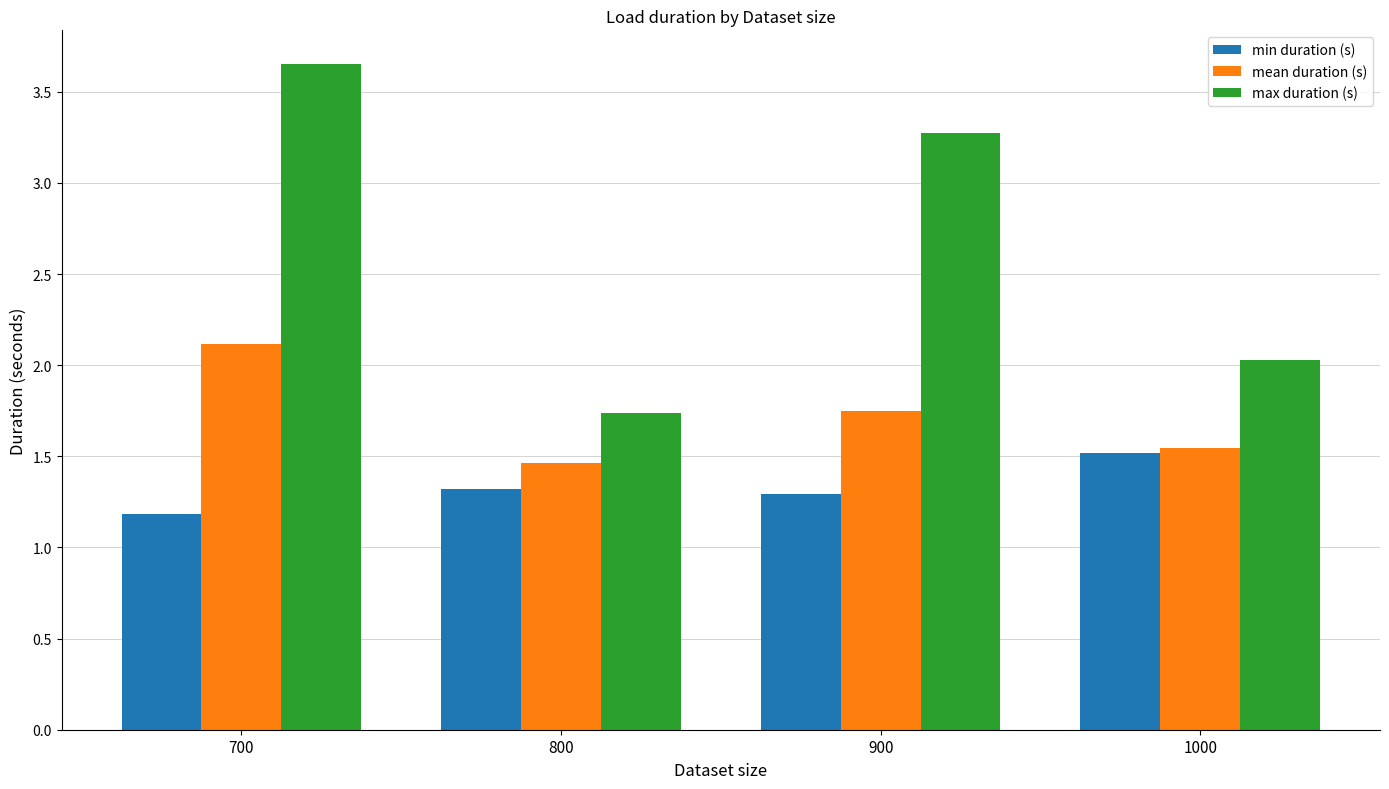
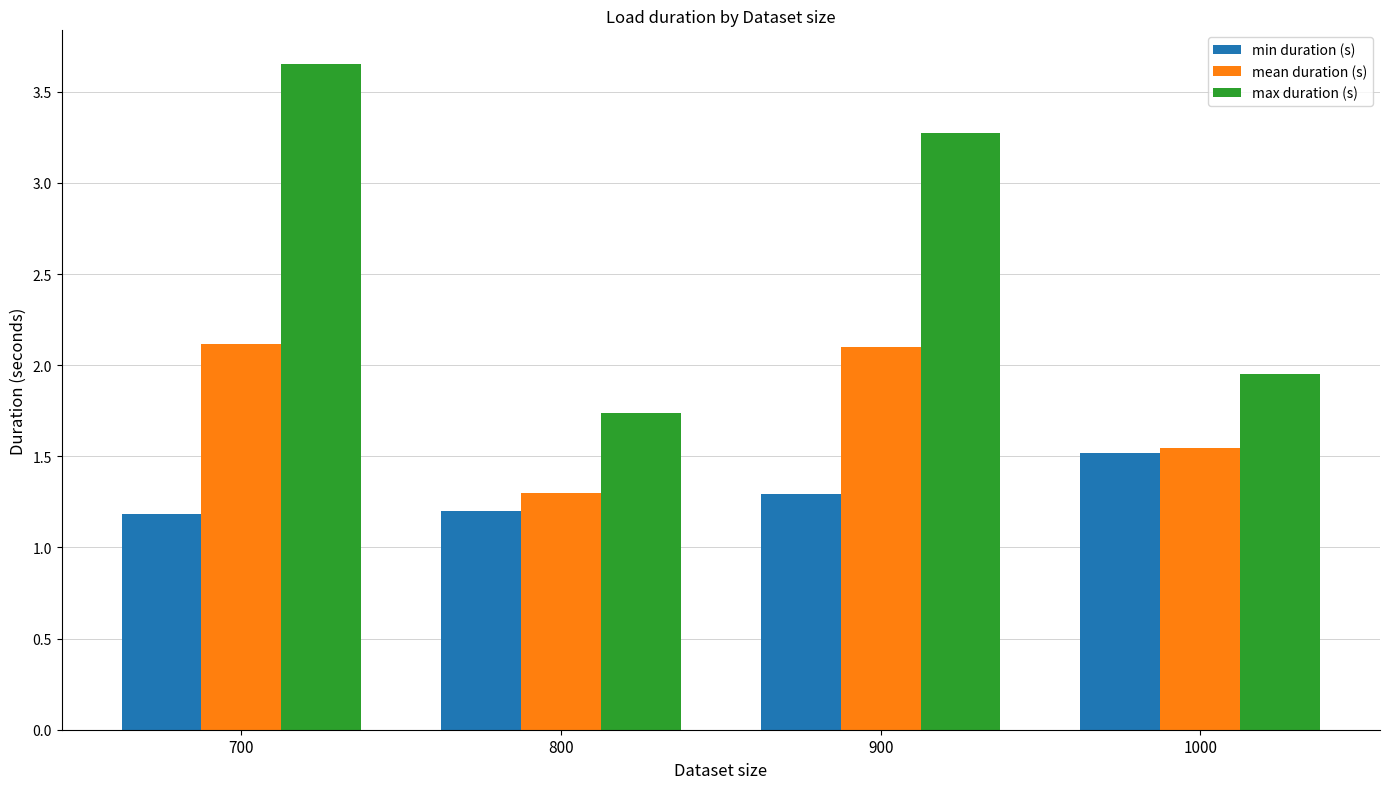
min duration (s), 800: 1.32 -> 1.20
mean duration (s), 800: 1.46 -> 1.30
mean duration (s), 900: 1.75 -> 2.10
max duration (s), 1000: 2.03 -> 1.95
